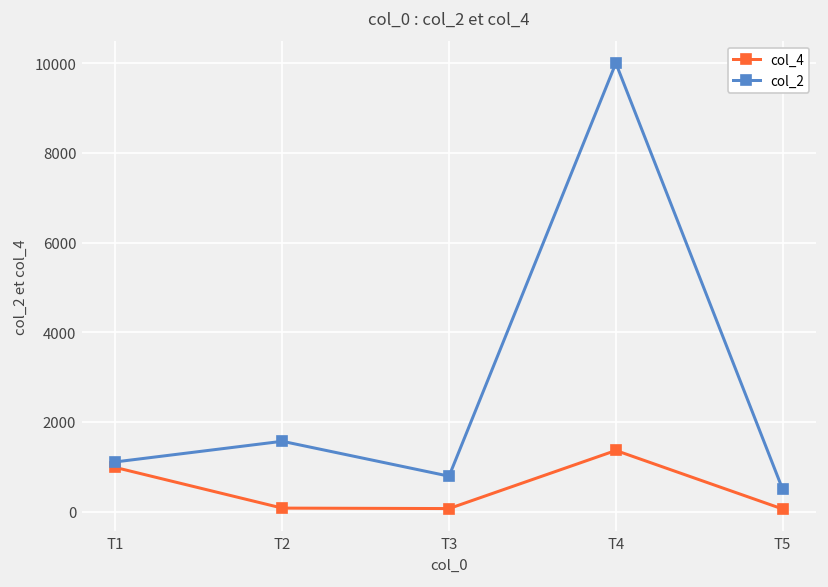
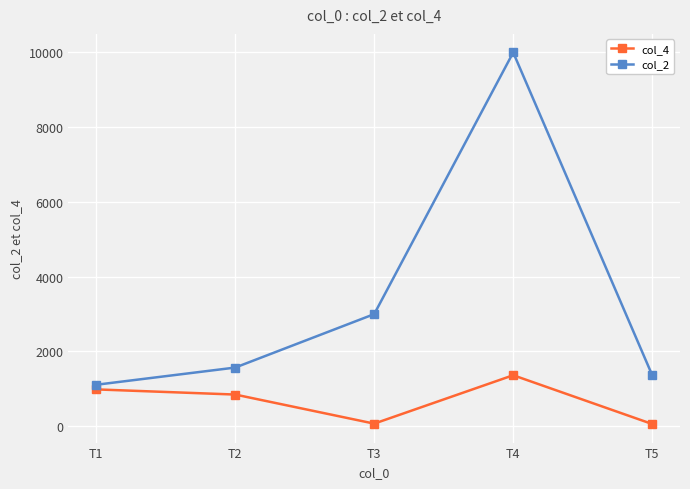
col_4, T2: 100 -> 800
col_2, T3: 800 -> 3000
col_2, T5: 500 -> 1400
